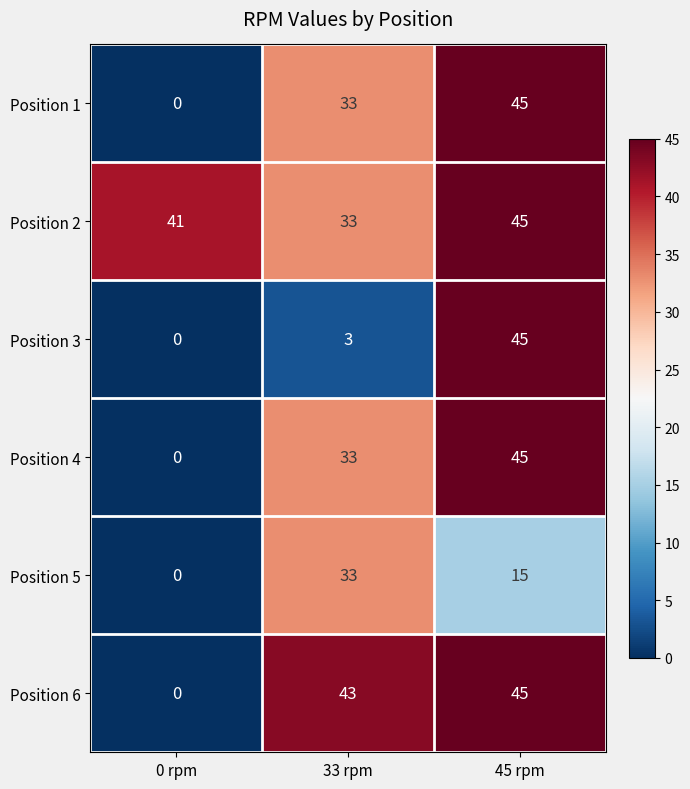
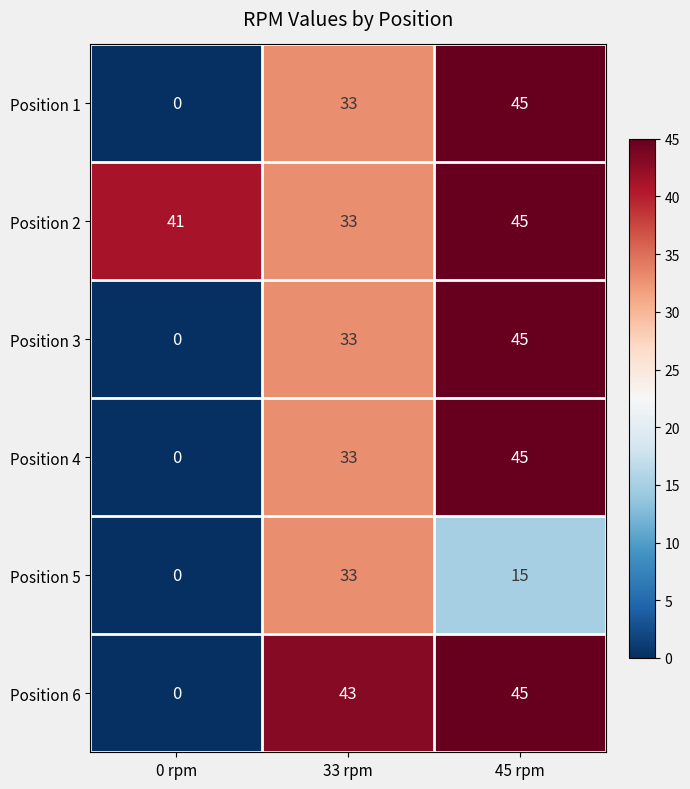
Position 3, 33 rpm: 3 -> 33
